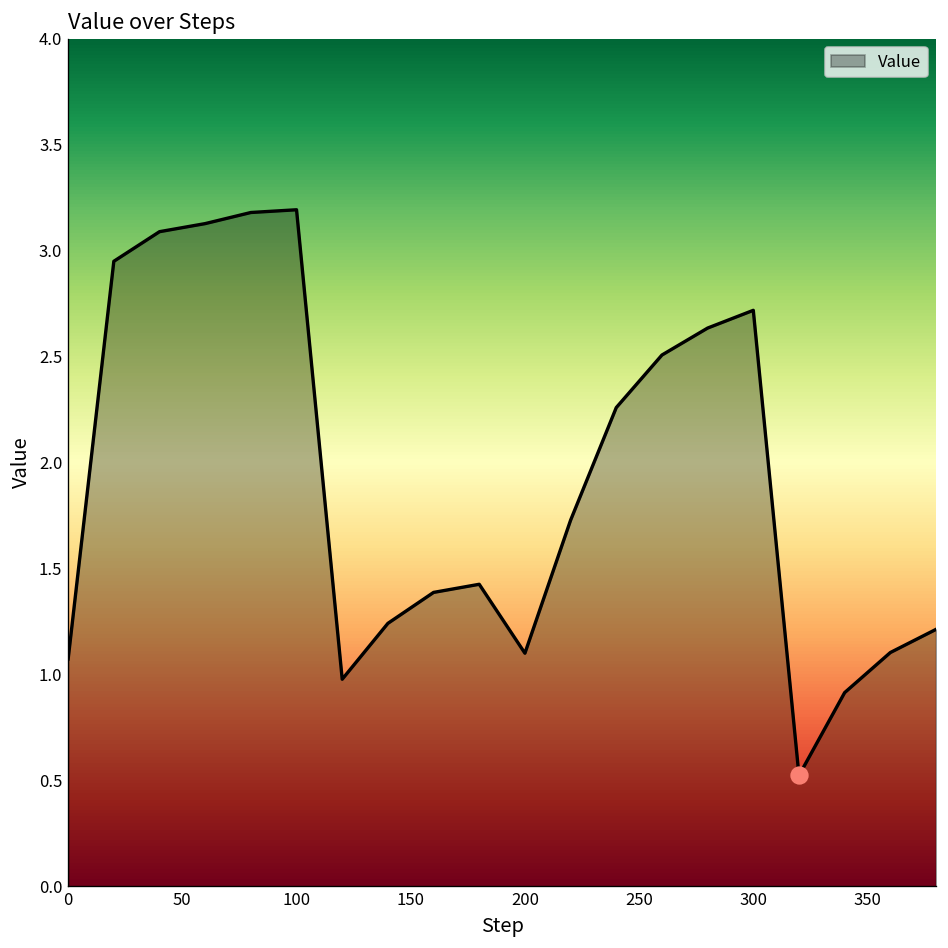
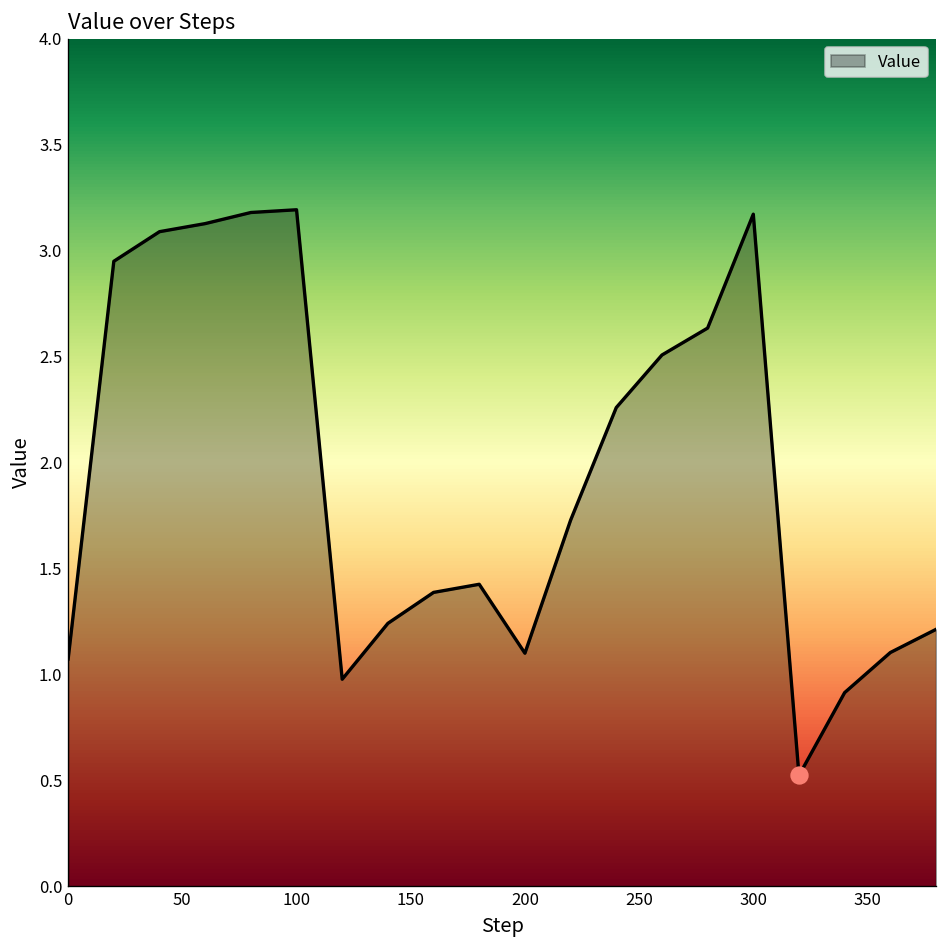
Value, 300: 2.72 -> 3.17
